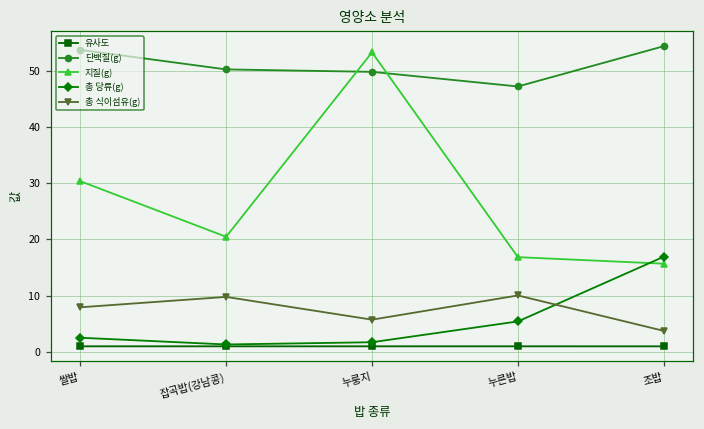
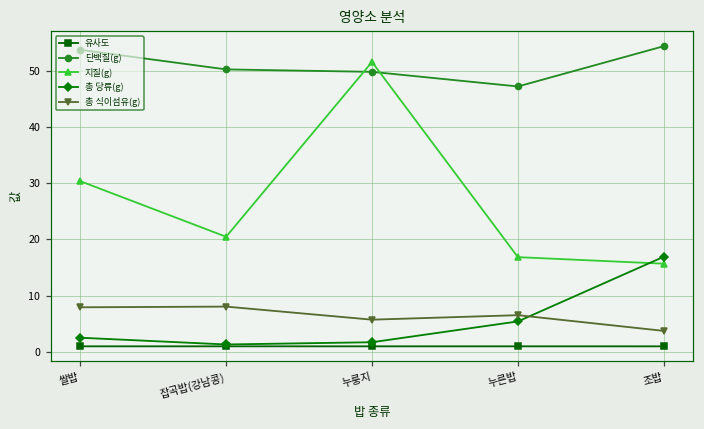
총 식이섬유(g), 잡곡밥(강남콩): 10 -> 8
지질(g), 누룽지: 53 -> 52
총 식이섬유(g), 누른밥: 10 -> 7
